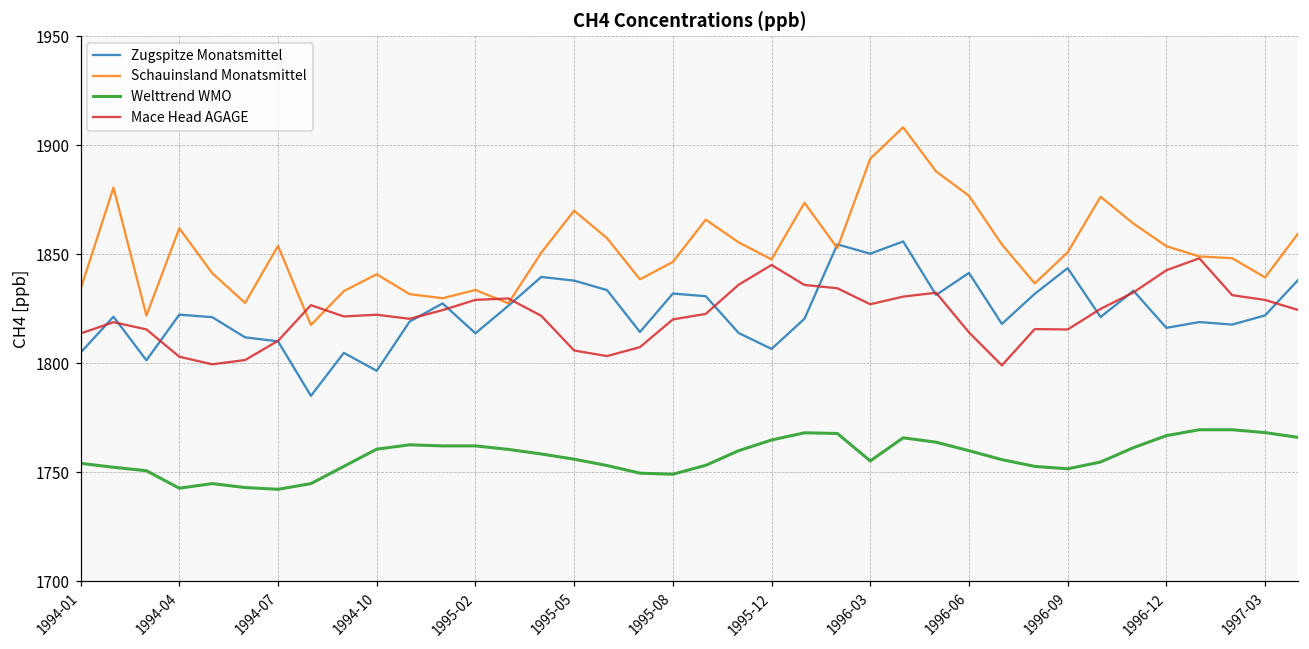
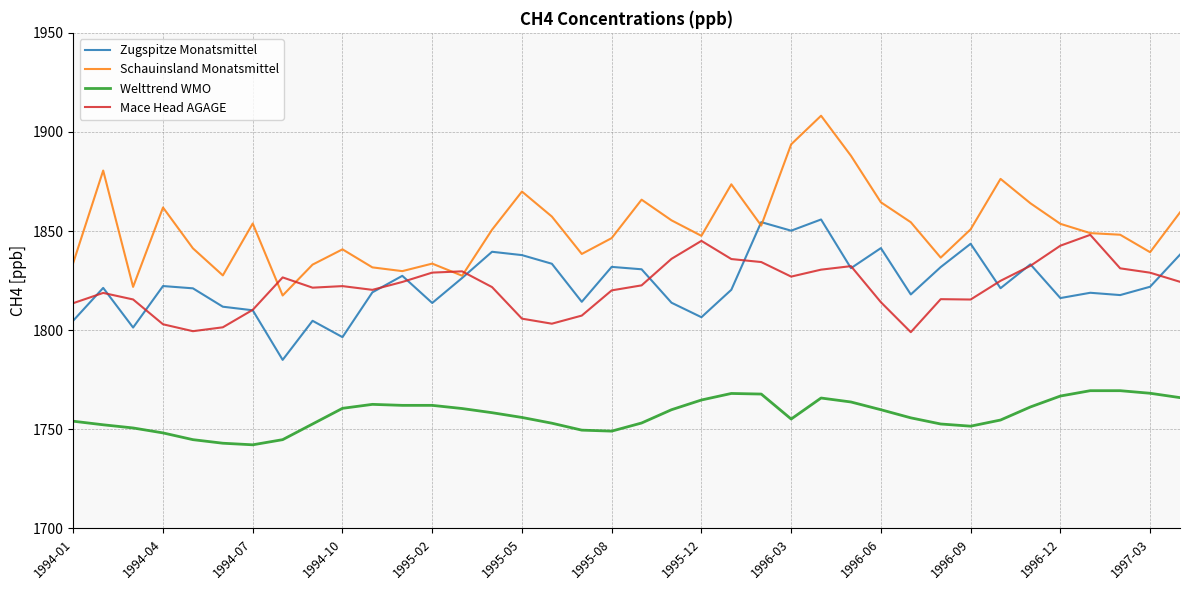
Welttrend WMO, 1994-04: 1743 -> 1748
Schauinsland Monatsmittel, 1996-06: 1877 -> 1865
